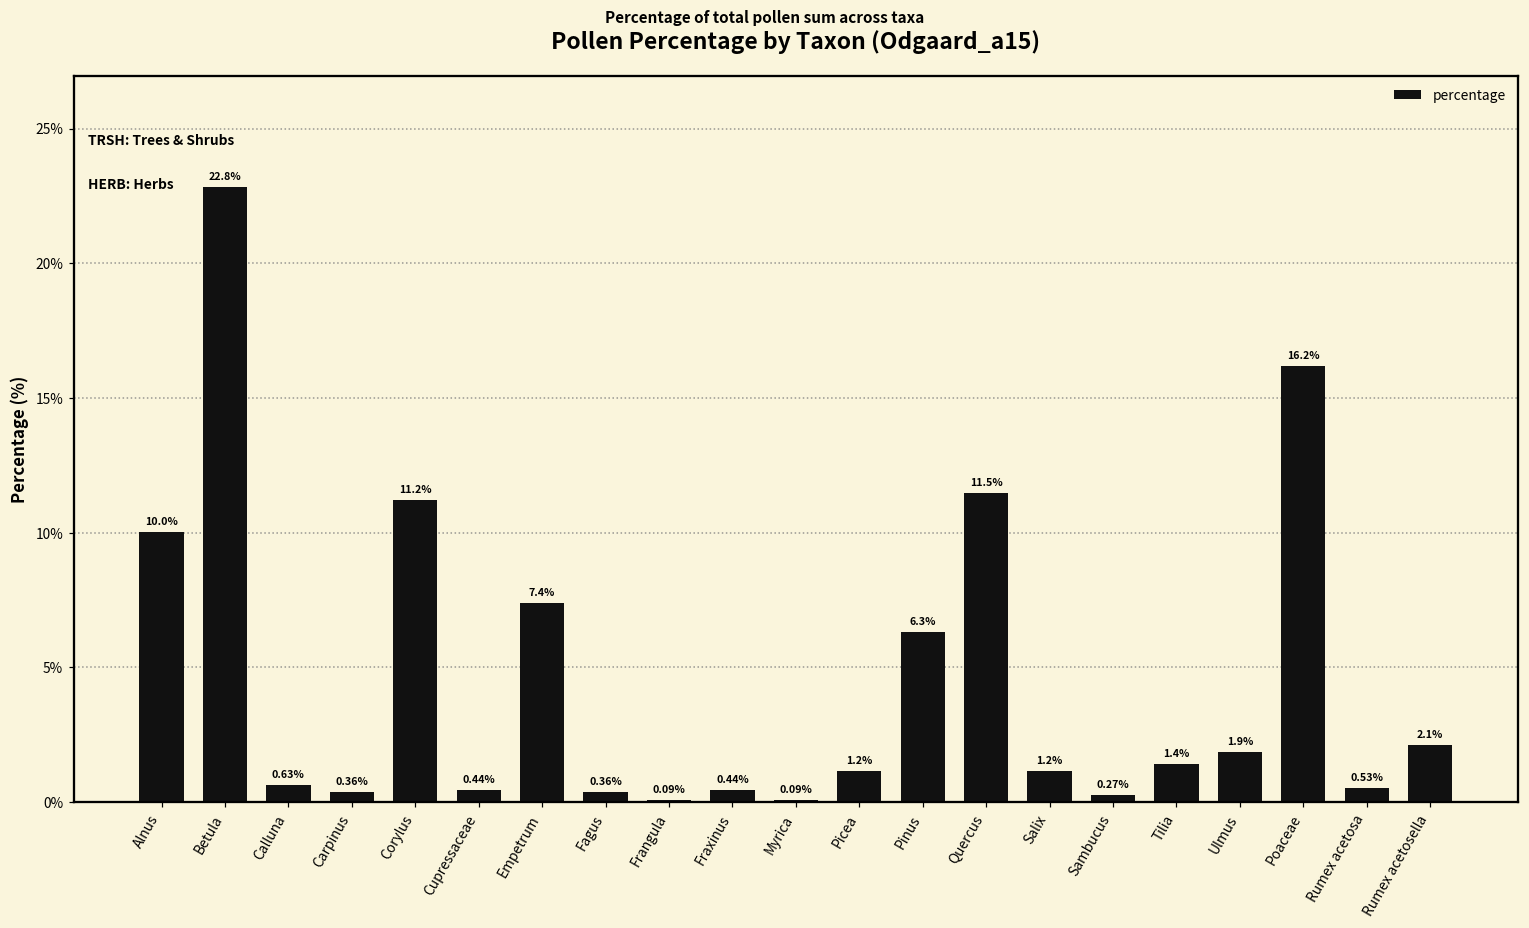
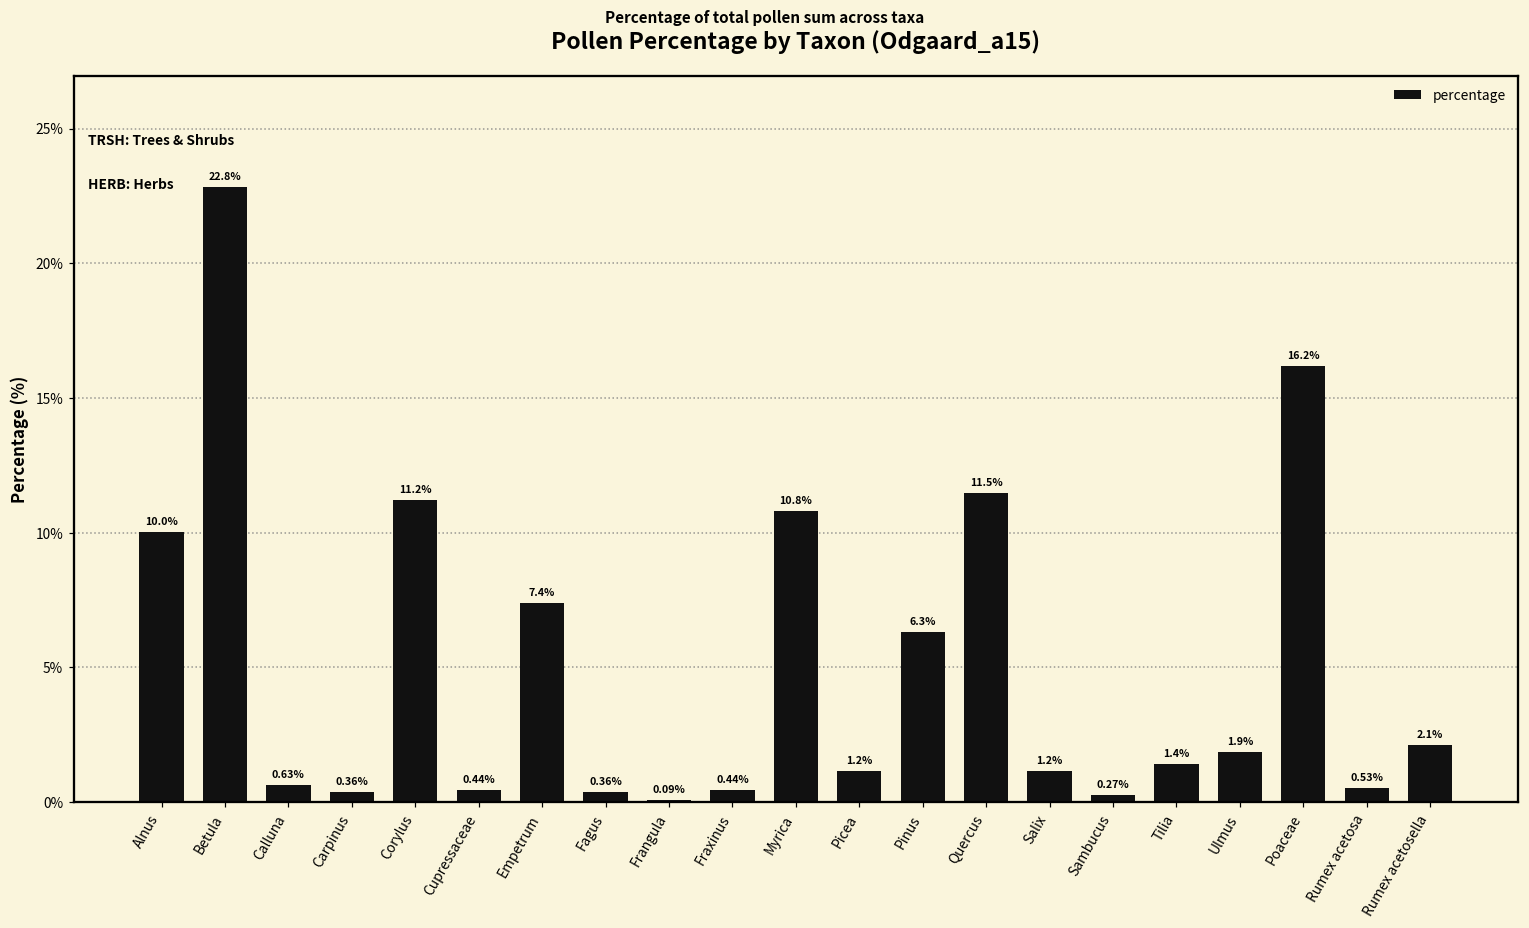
Myrica: 0.09% -> 10.8%
